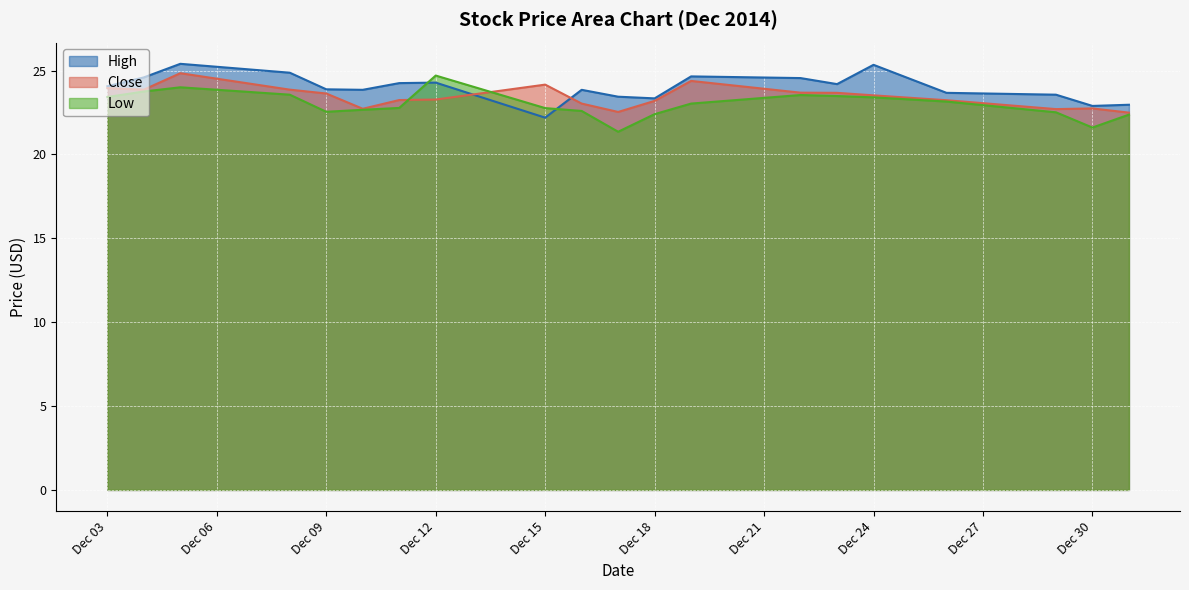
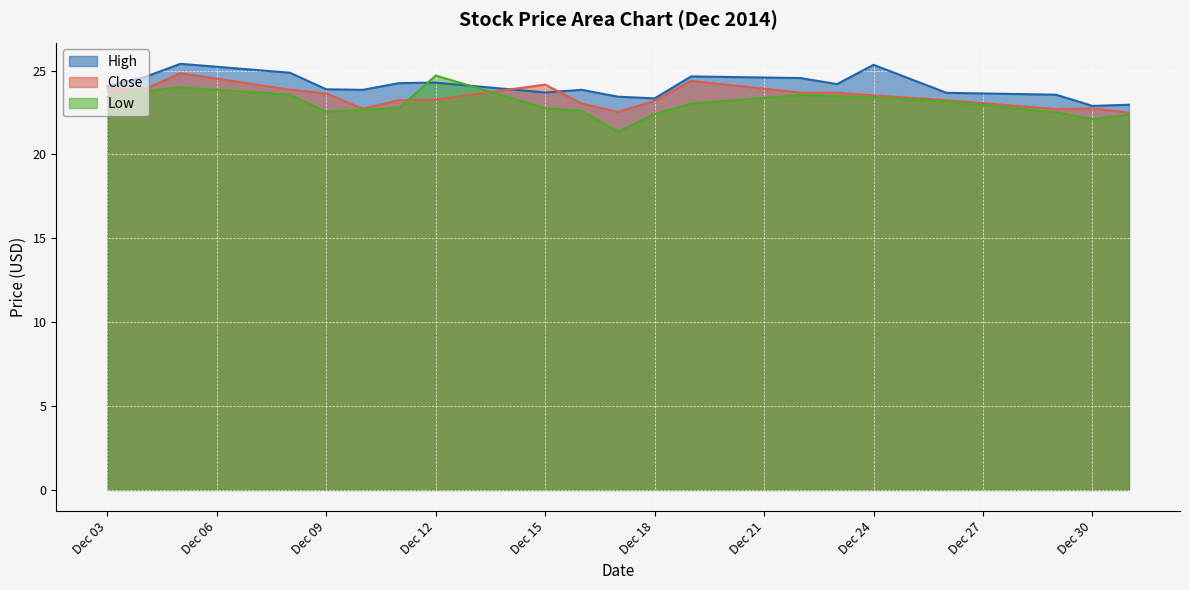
High, Dec 15: 22.2 -> 23.7
Low, Dec 30: 21.6 -> 22.1
